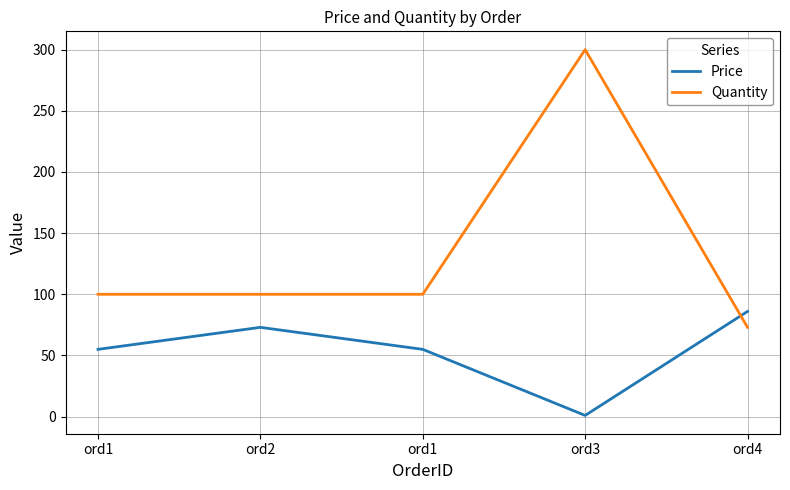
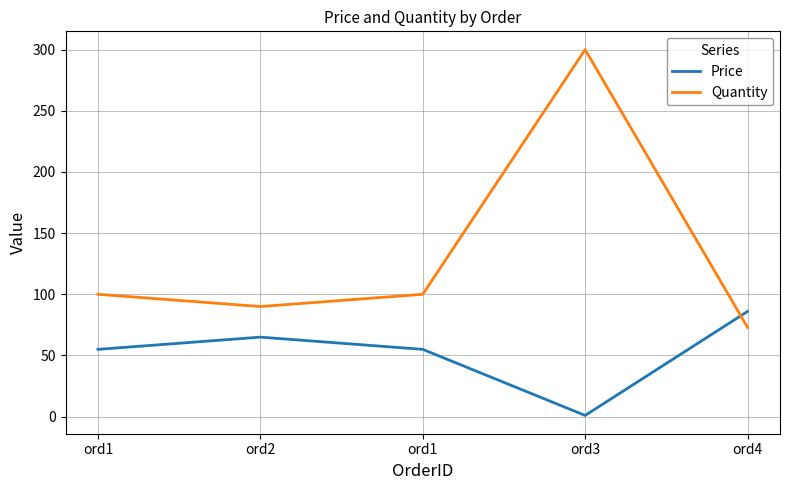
Price, ord2: 73 -> 65
Quantity, ord2: 100 -> 90
